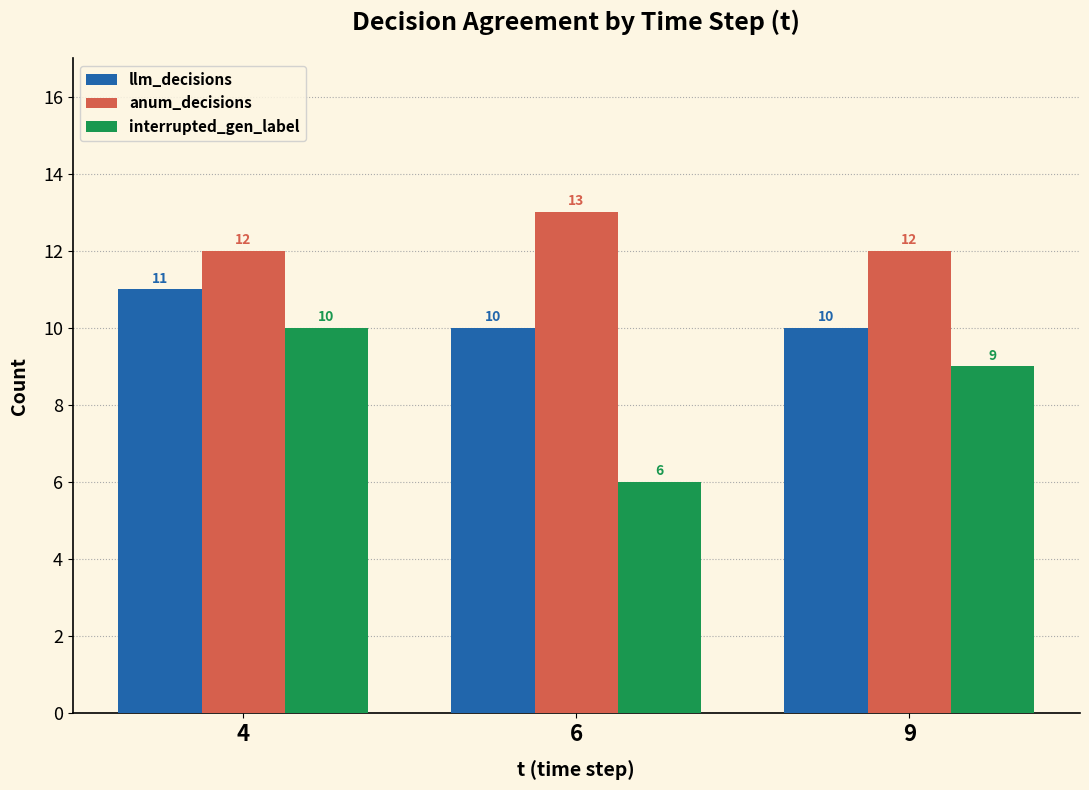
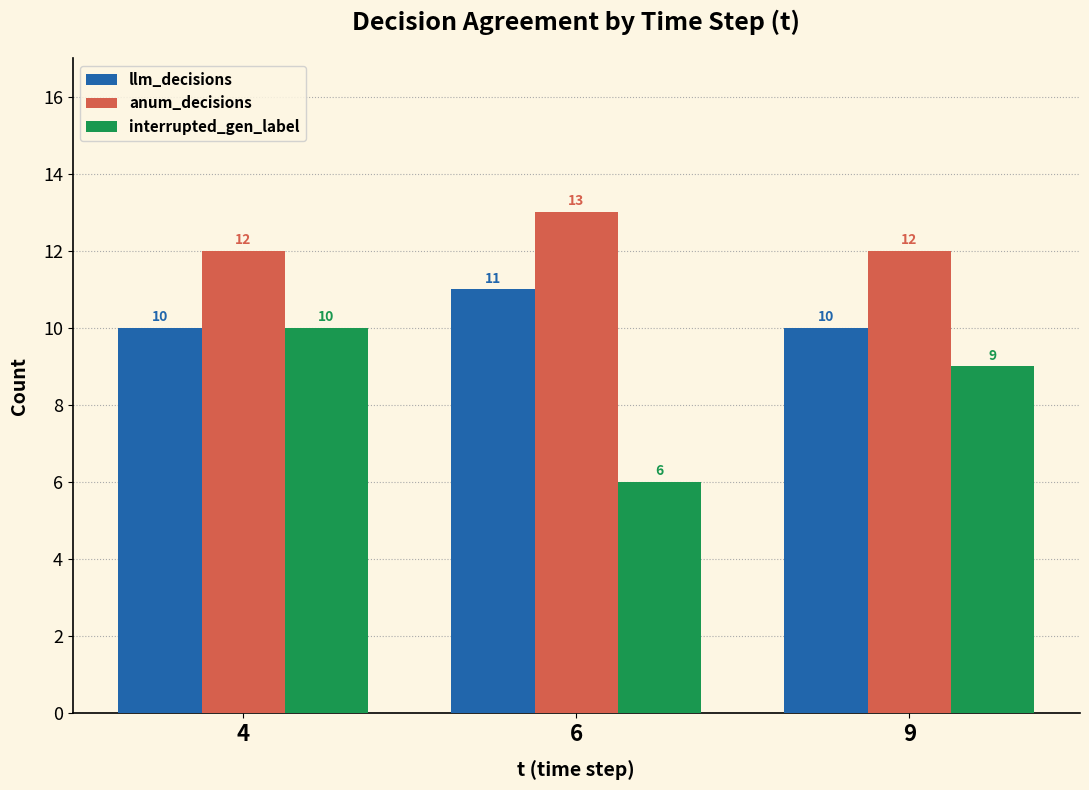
llm_decisions, 4: 11 -> 10
llm_decisions, 6: 10 -> 11
